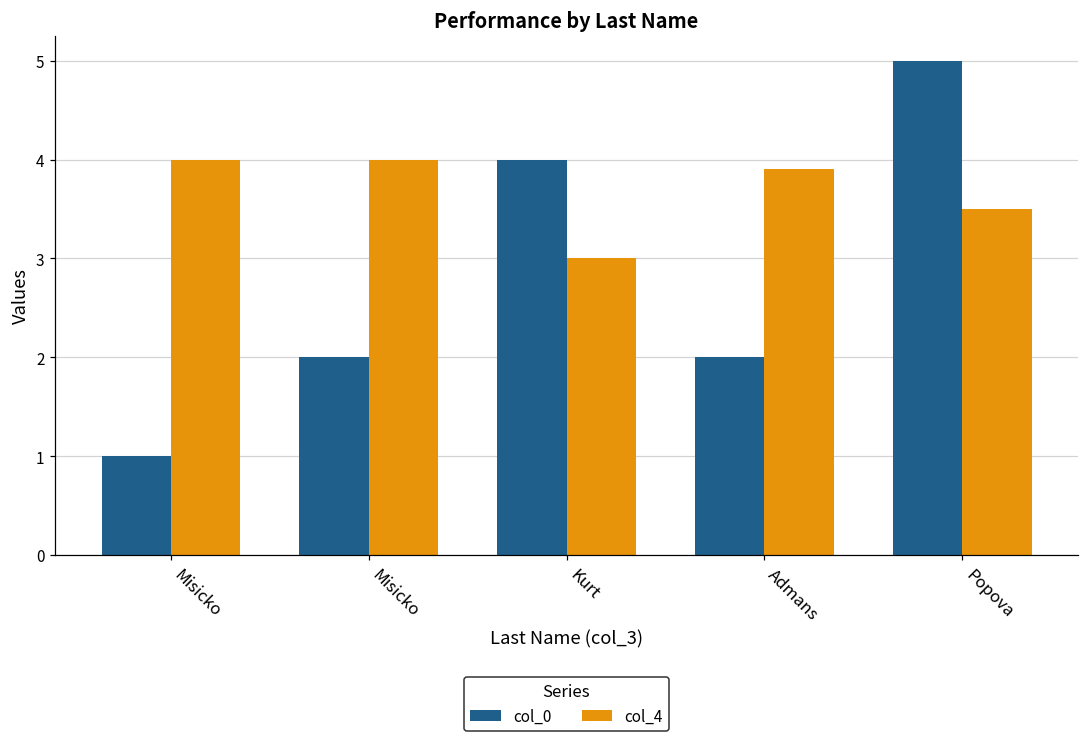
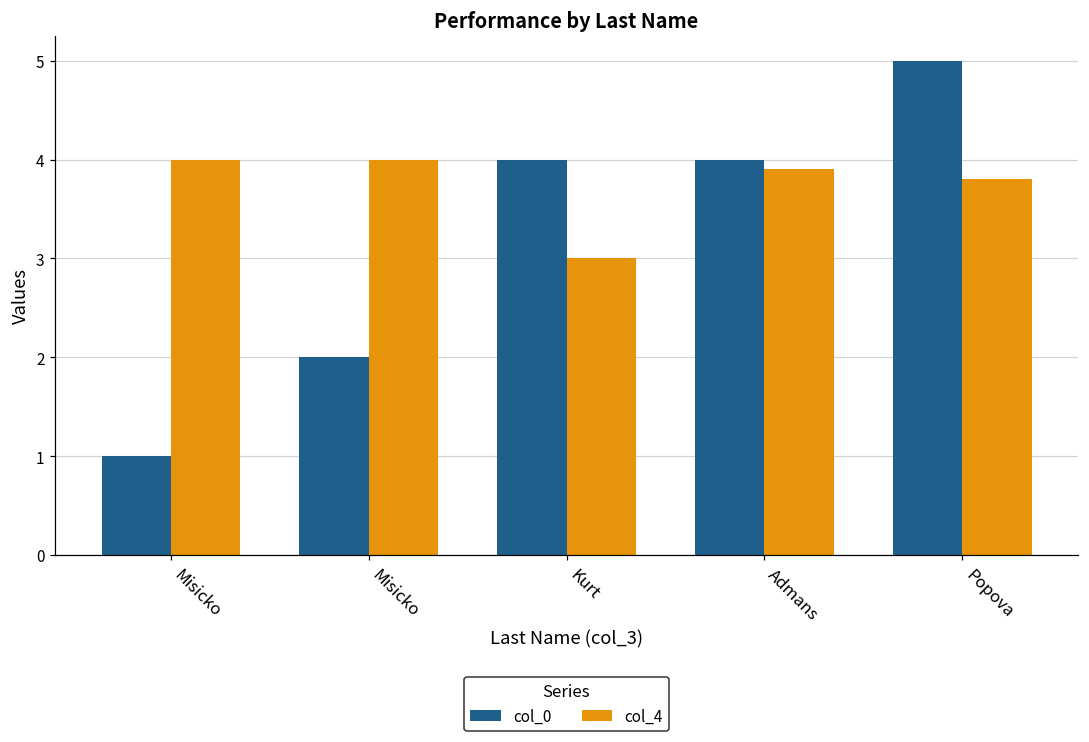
col_0, Admans: 2 -> 4
col_4, Popova: 3.5 -> 3.8
